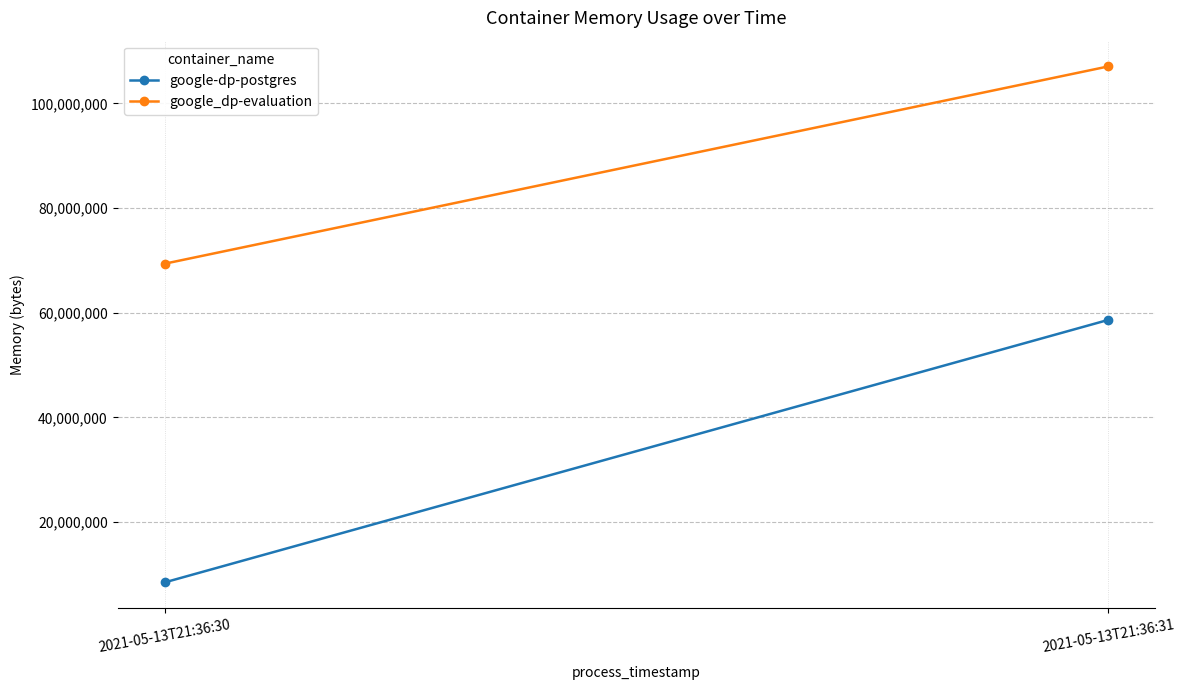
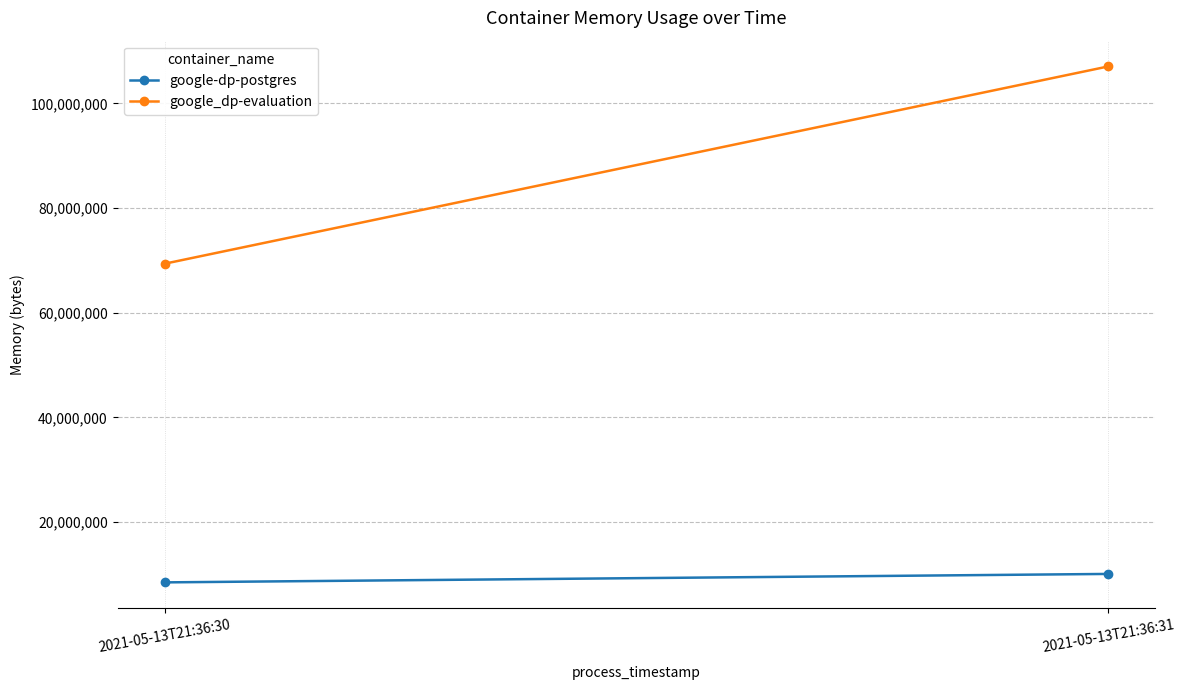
google-dp-postgres, 2021-05-13T21:36:31: 59,000,000 -> 10,000,000
